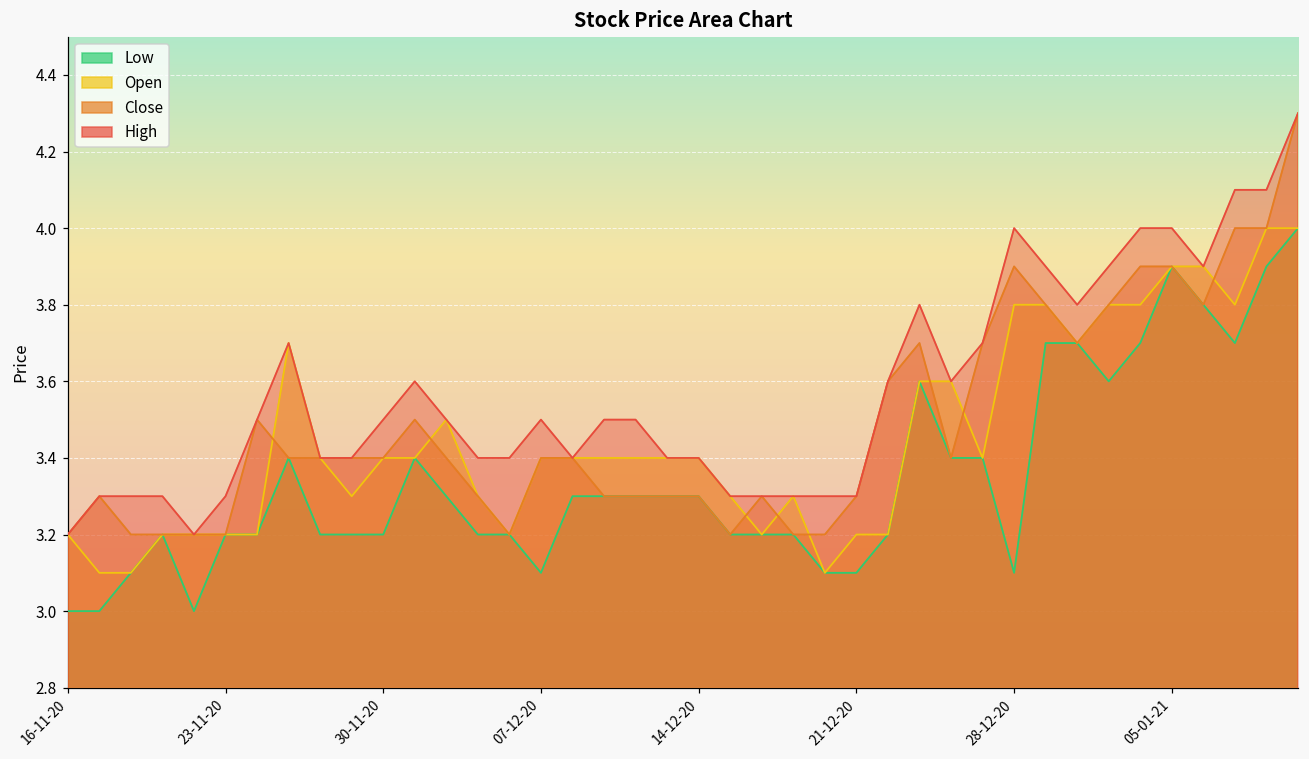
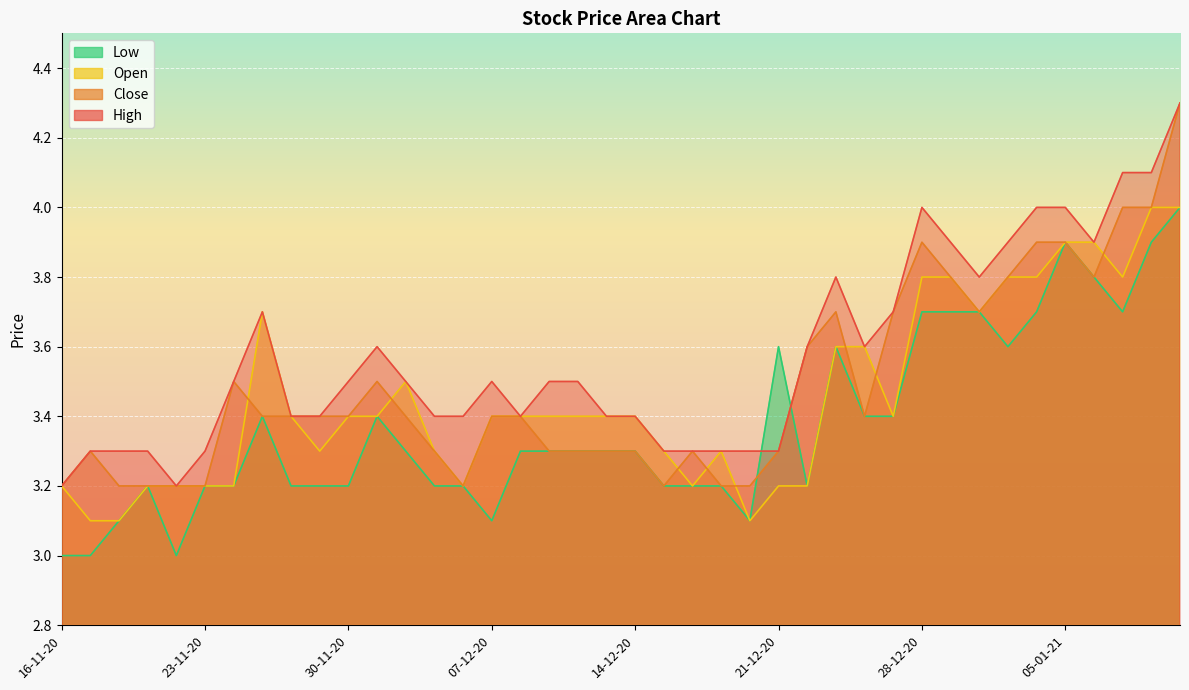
Low, 21-12-20: 3.1 -> 3.6
Low, 28-12-20: 3.1 -> 3.7
